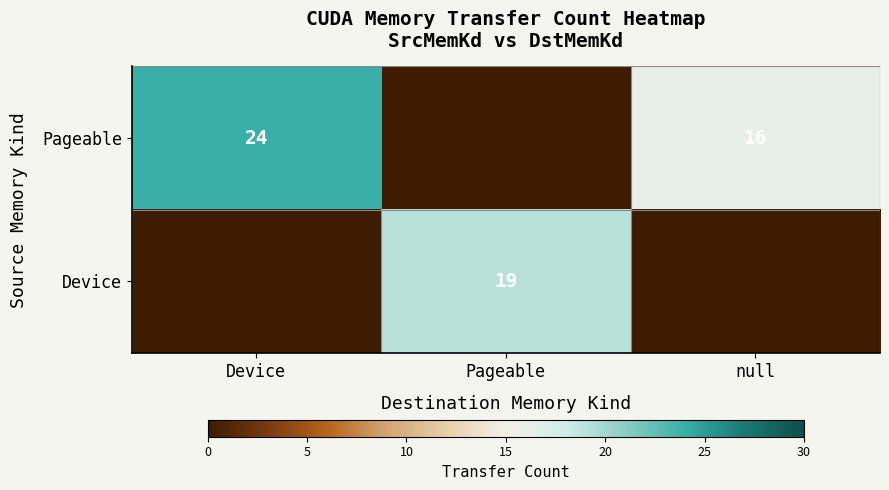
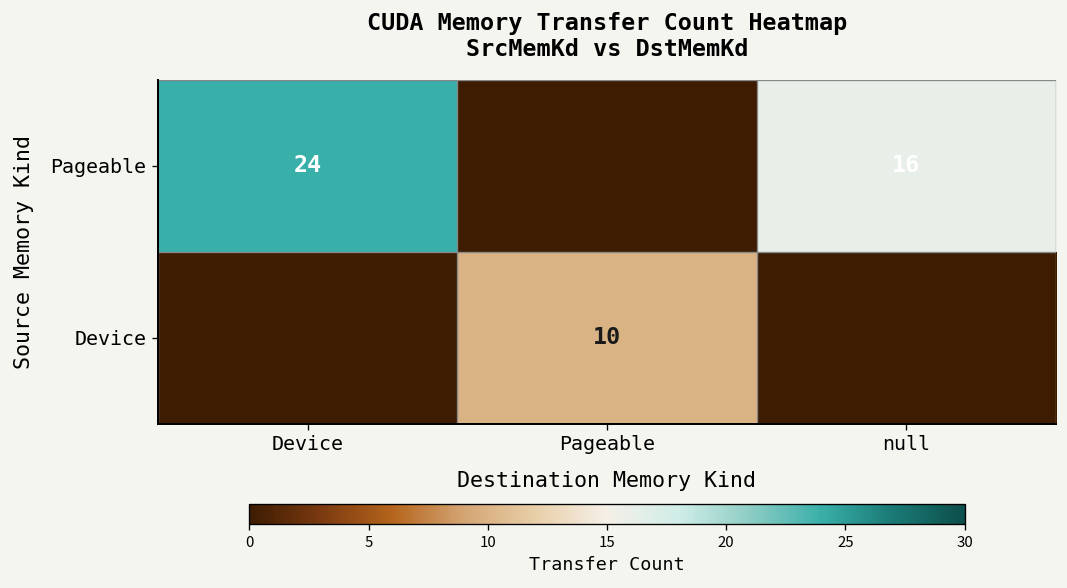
Device, Pageable: 19 -> 10
